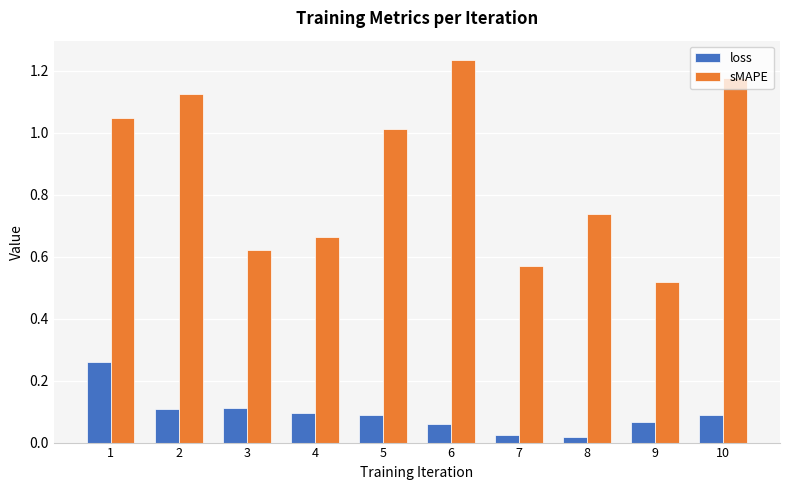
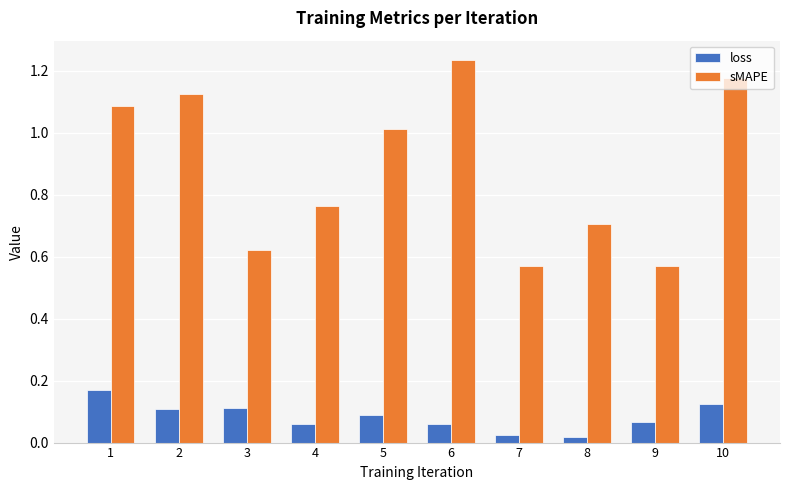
loss, 1: 0.26 -> 0.17
sMAPE, 1: 1.05 -> 1.08
loss, 4: 0.09 -> 0.06
sMAPE, 4: 0.66 -> 0.76
sMAPE, 8: 0.74 -> 0.71
sMAPE, 9: 0.52 -> 0.57
loss, 10: 0.09 -> 0.13
